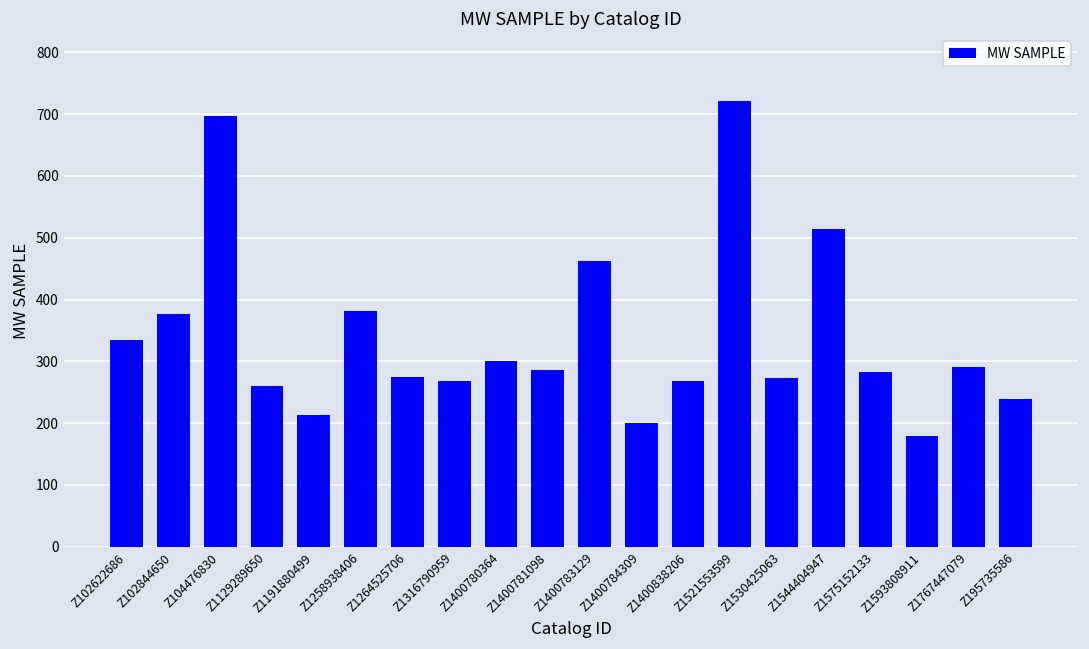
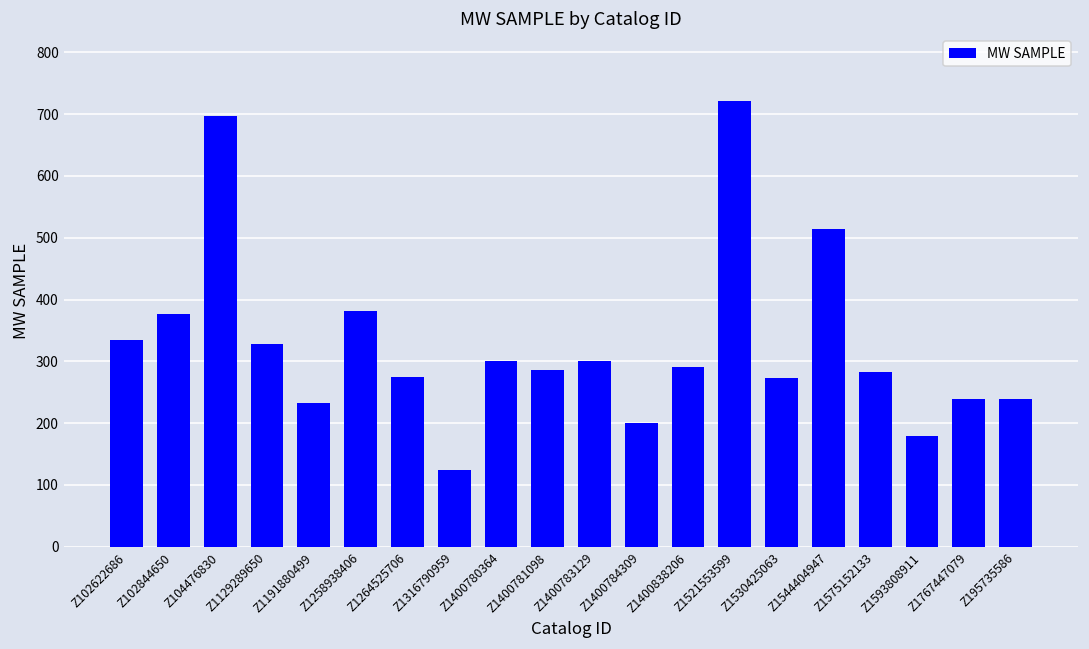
Z1129289650: 260 -> 330
Z1191880499: 210 -> 230
Z1316790959: 270 -> 120
Z1400783129: 460 -> 300
Z1400838206: 270 -> 290
Z1767447079: 290 -> 240
